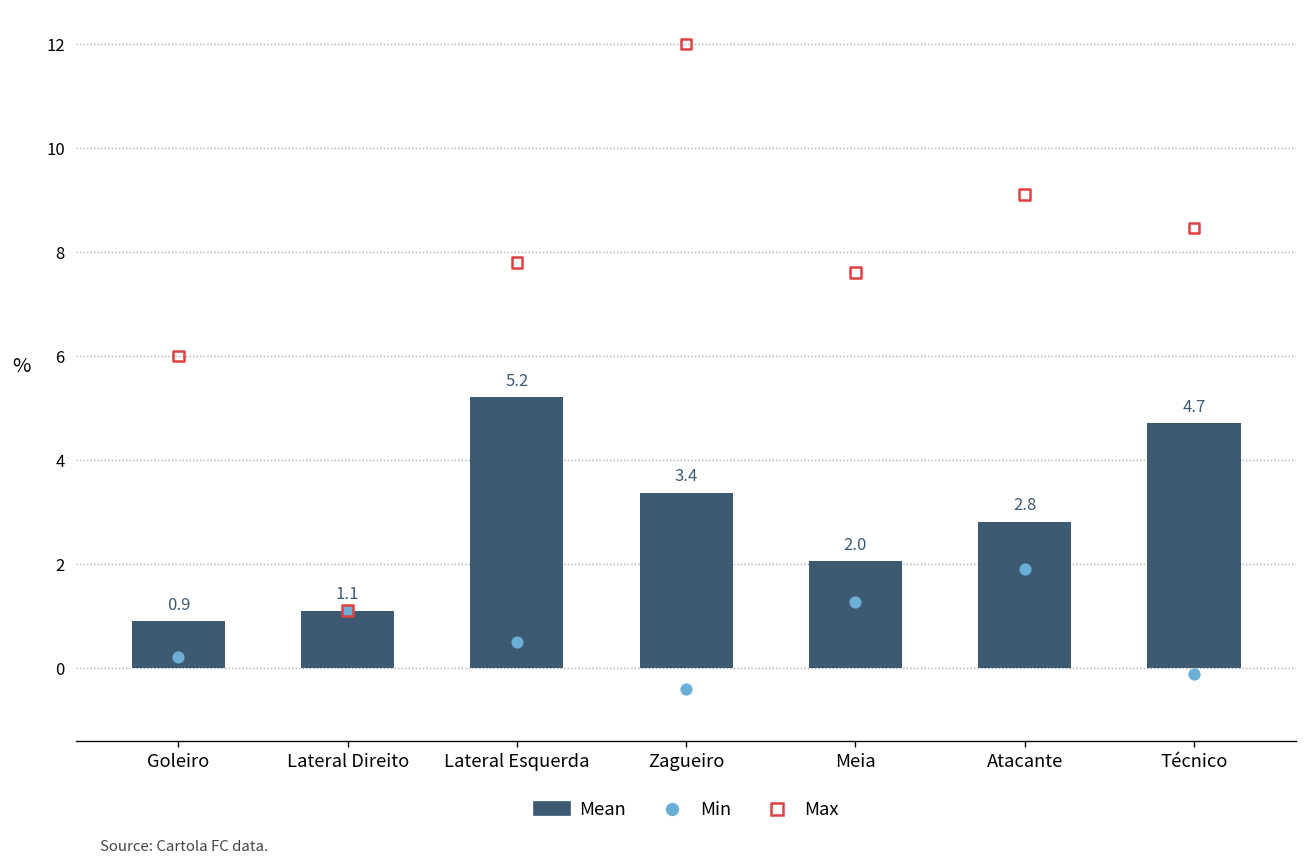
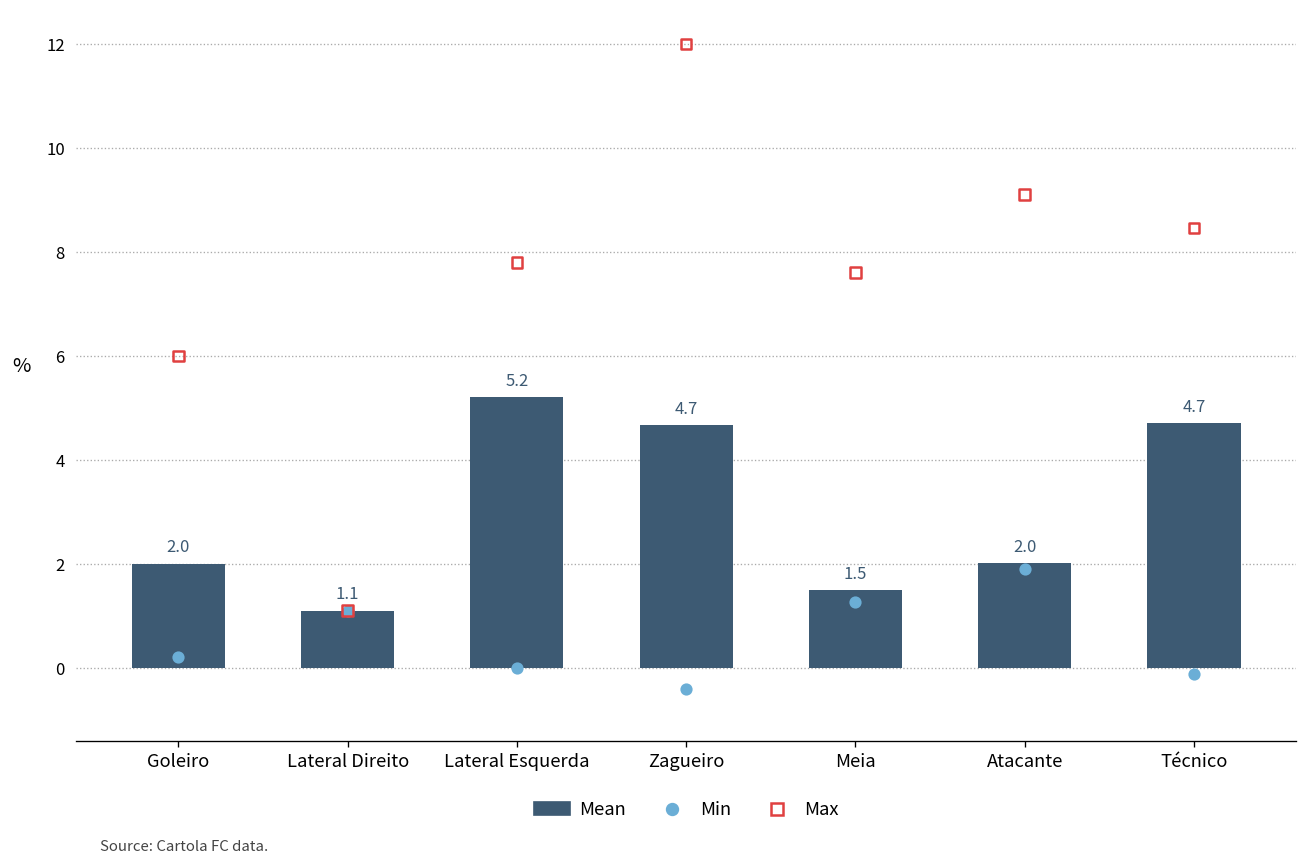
Mean, Goleiro: 0.9 -> 2.0
Min, Lateral Esquerda: 0.5 -> 0.0
Mean, Zagueiro: 3.4 -> 4.7
Mean, Meia: 2.0 -> 1.5
Mean, Atacante: 2.8 -> 2.0
